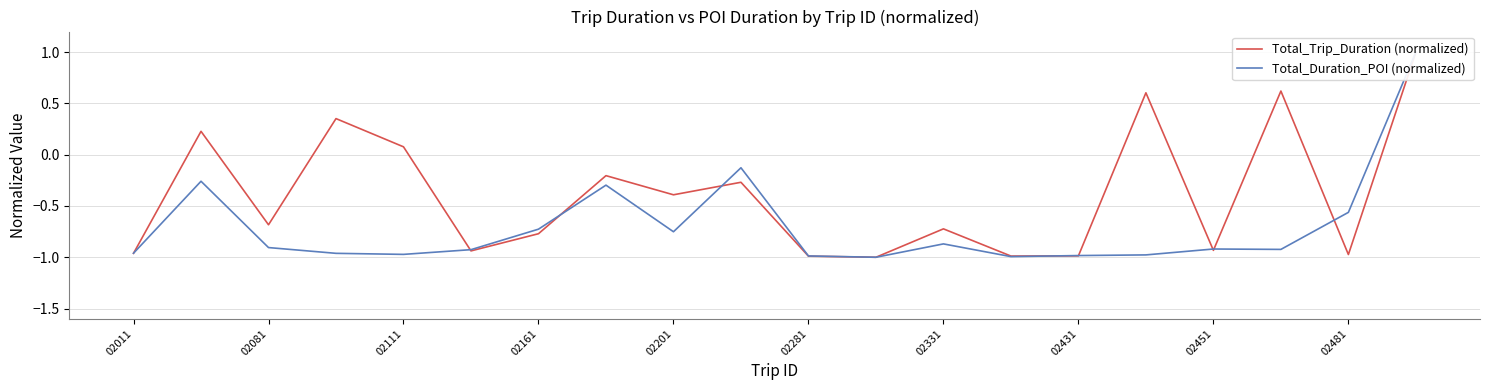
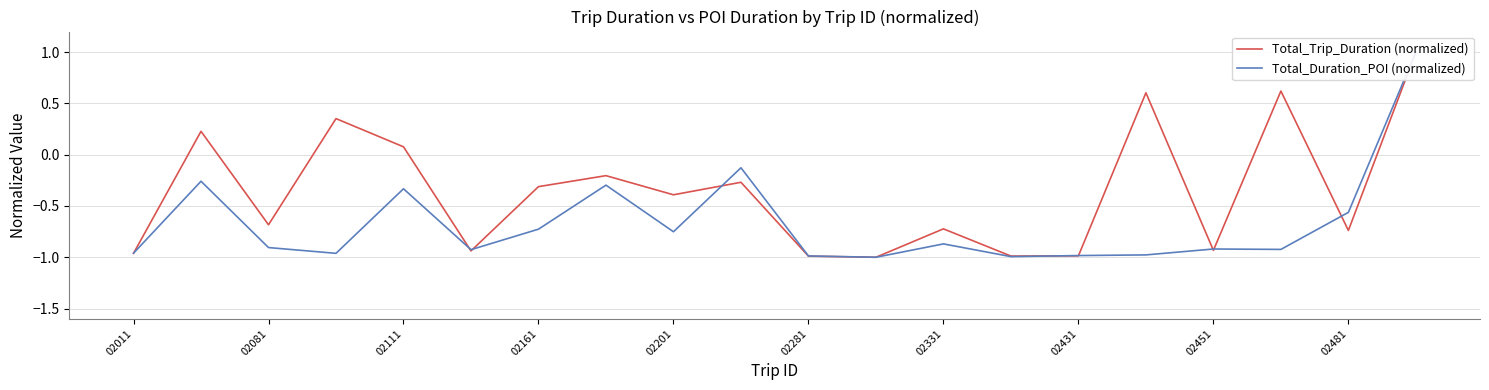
Total_Duration_POI (normalized), 02111: -0.97 -> -0.33
Total_Trip_Duration (normalized), 02161: -0.77 -> -0.31
Total_Trip_Duration (normalized), 02481: -0.97 -> -0.74
